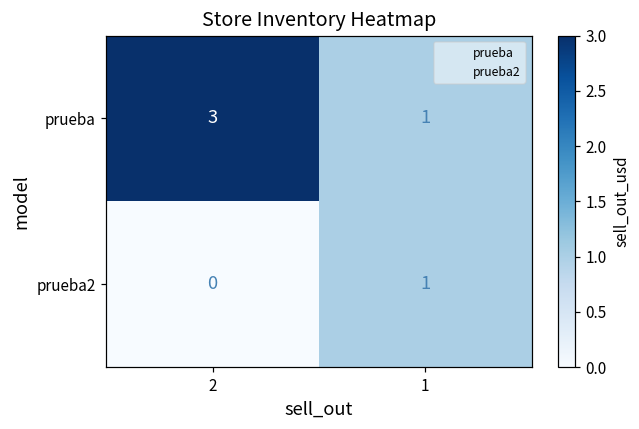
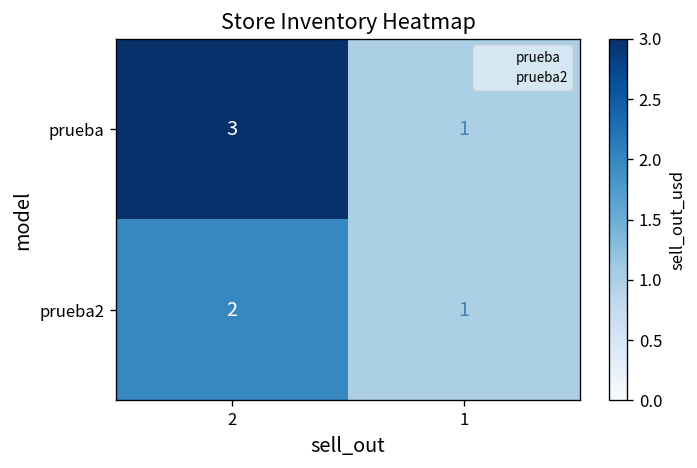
prueba2, 2: 0 -> 2
